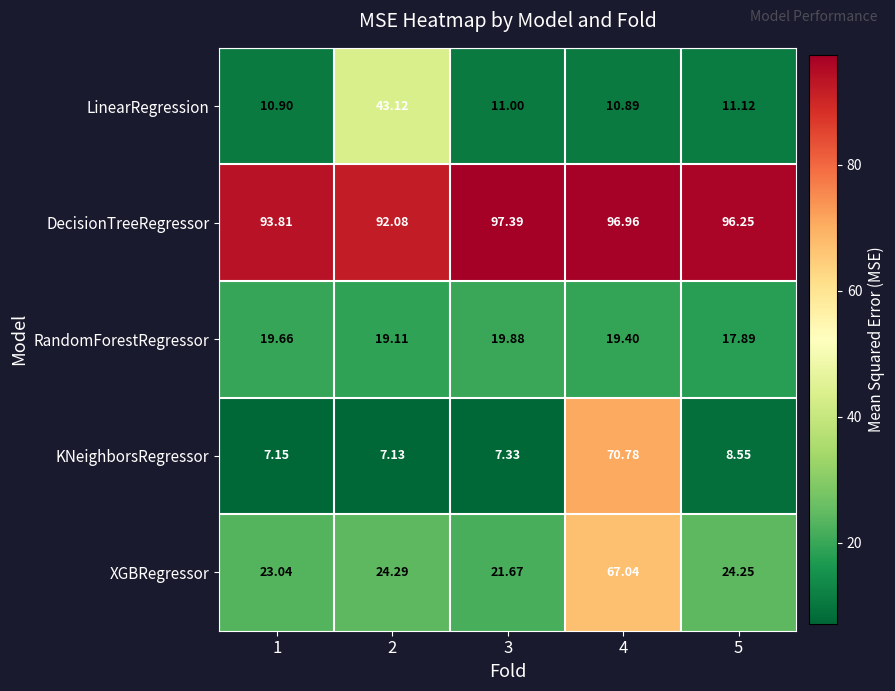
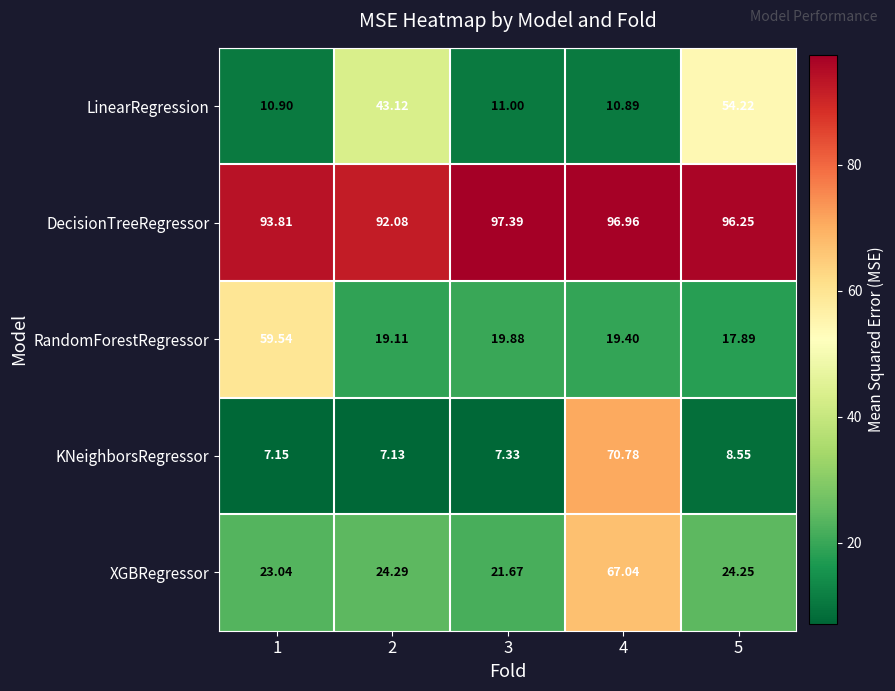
LinearRegression, 5: 11.12 -> 54.22
RandomForestRegressor, 1: 19.66 -> 59.54
